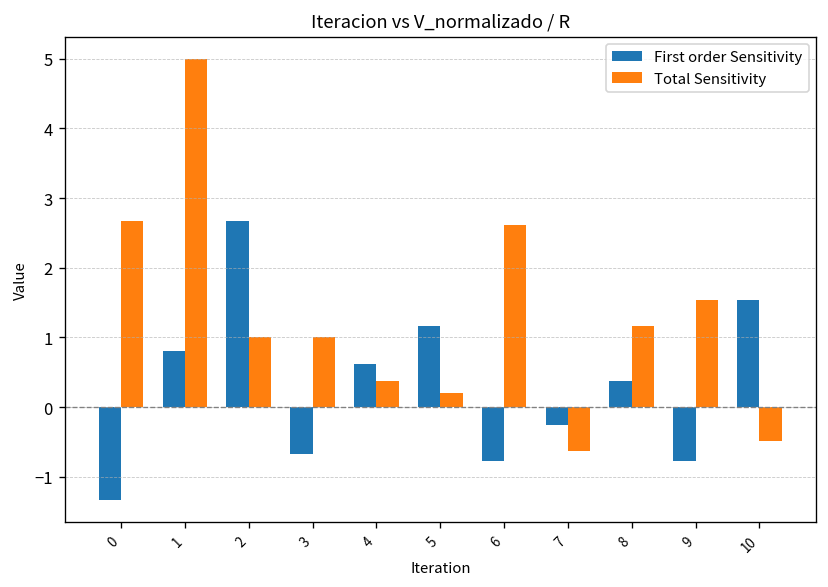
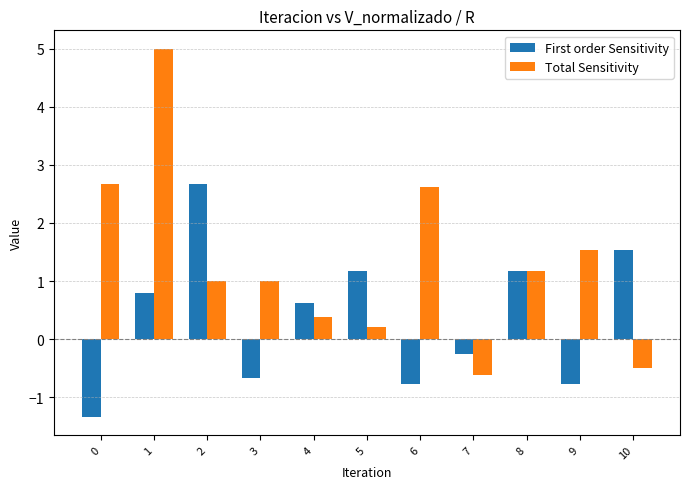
First order Sensitivity, 8: 0.4 -> 1.2
